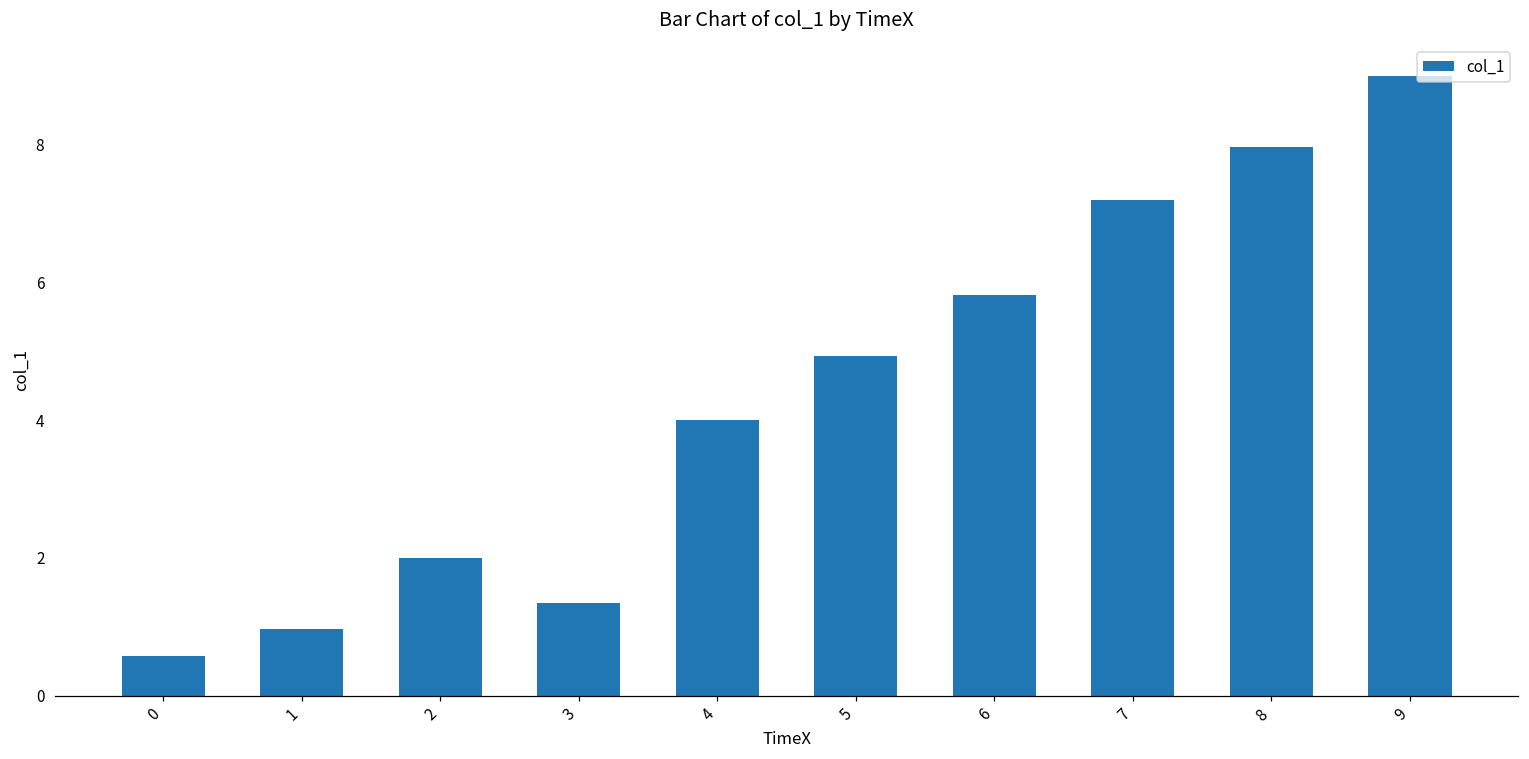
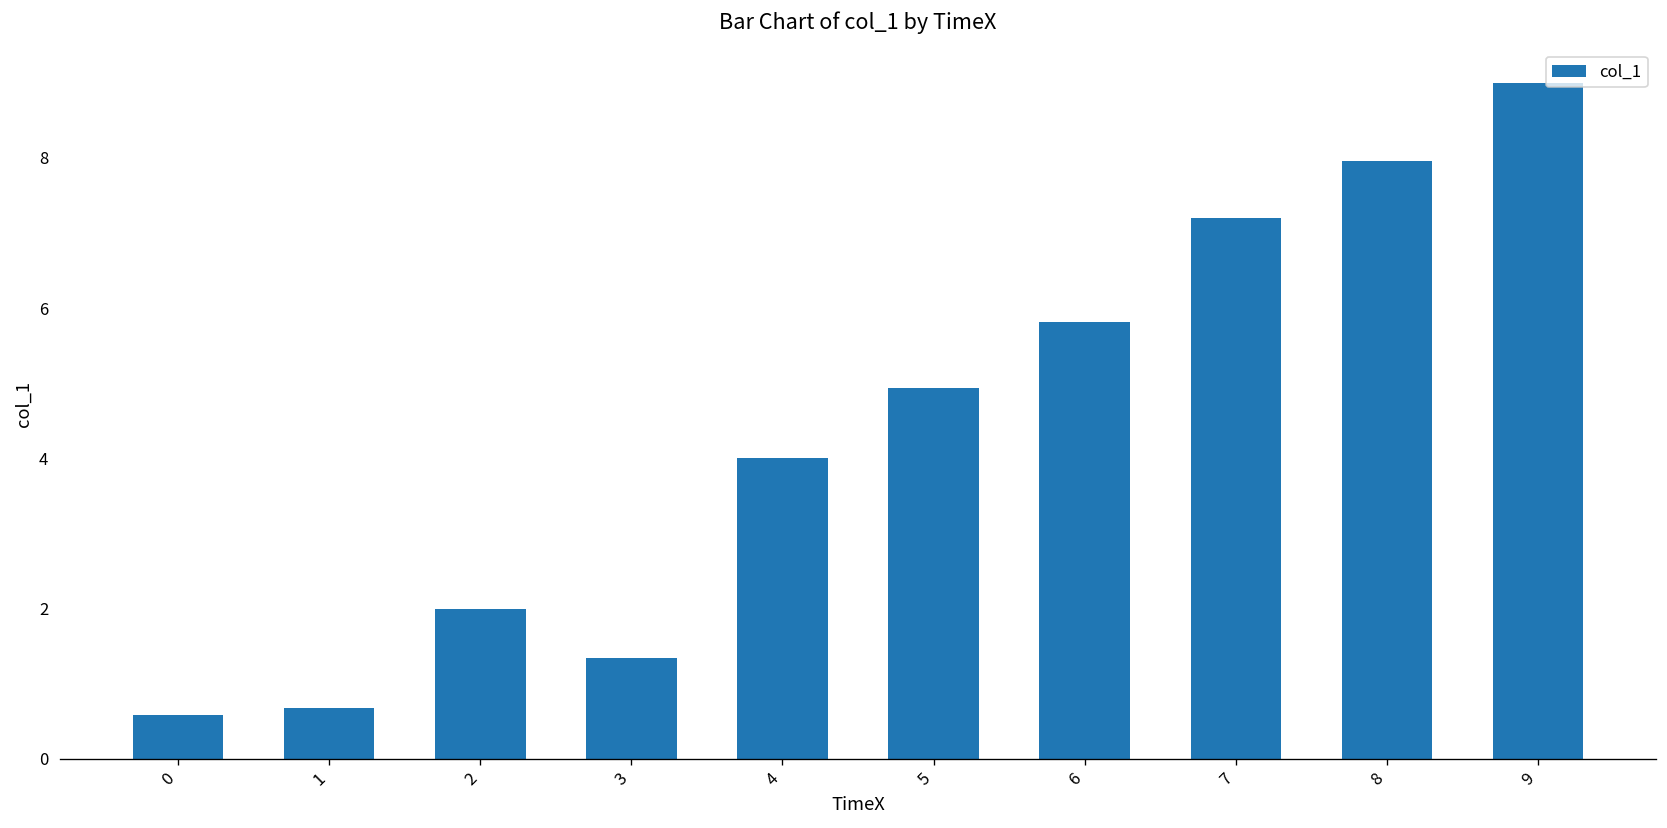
1: 1.0 -> 0.7
